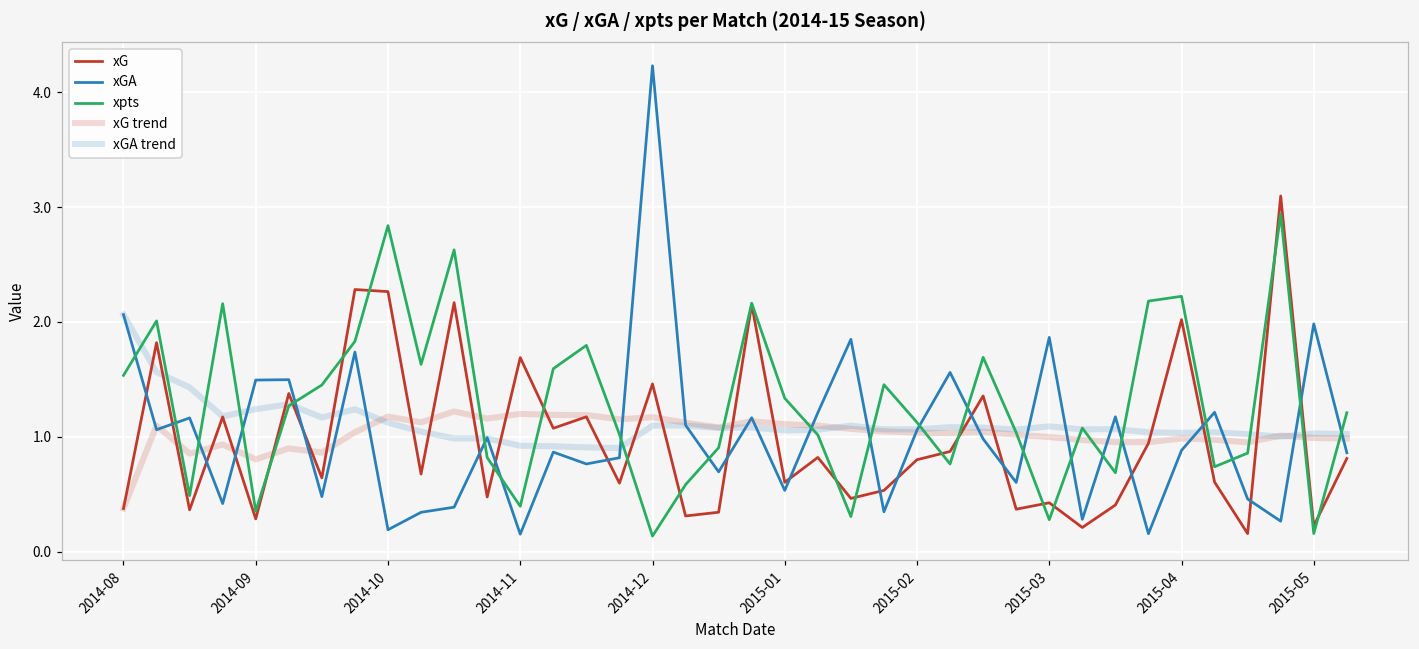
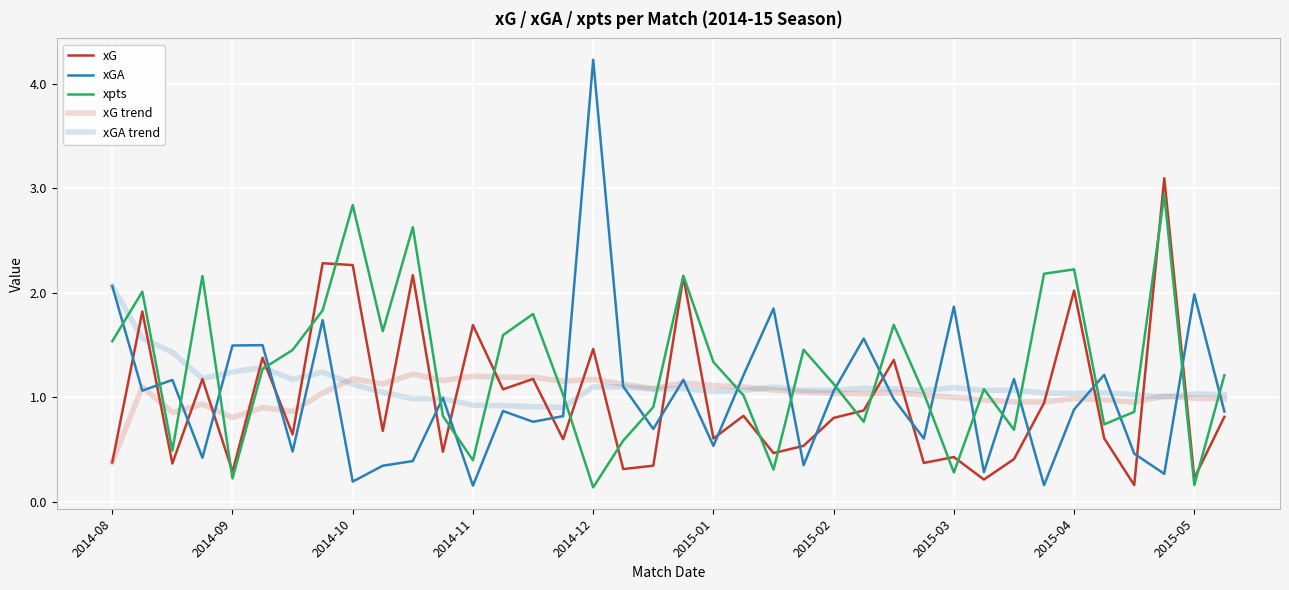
xpts, 2014-09: 0.35 -> 0.22
